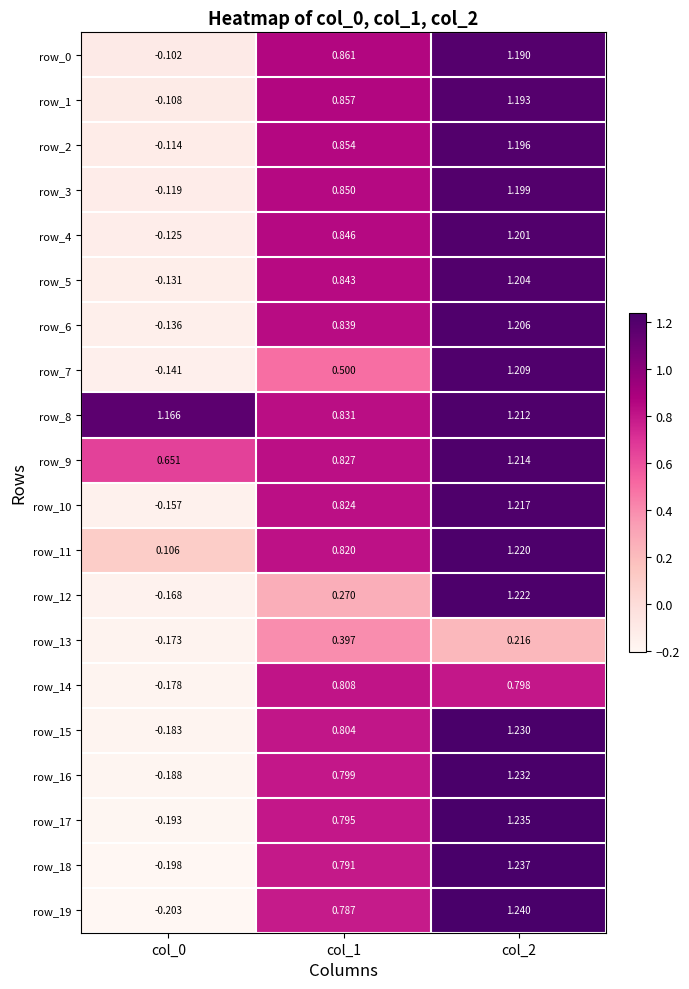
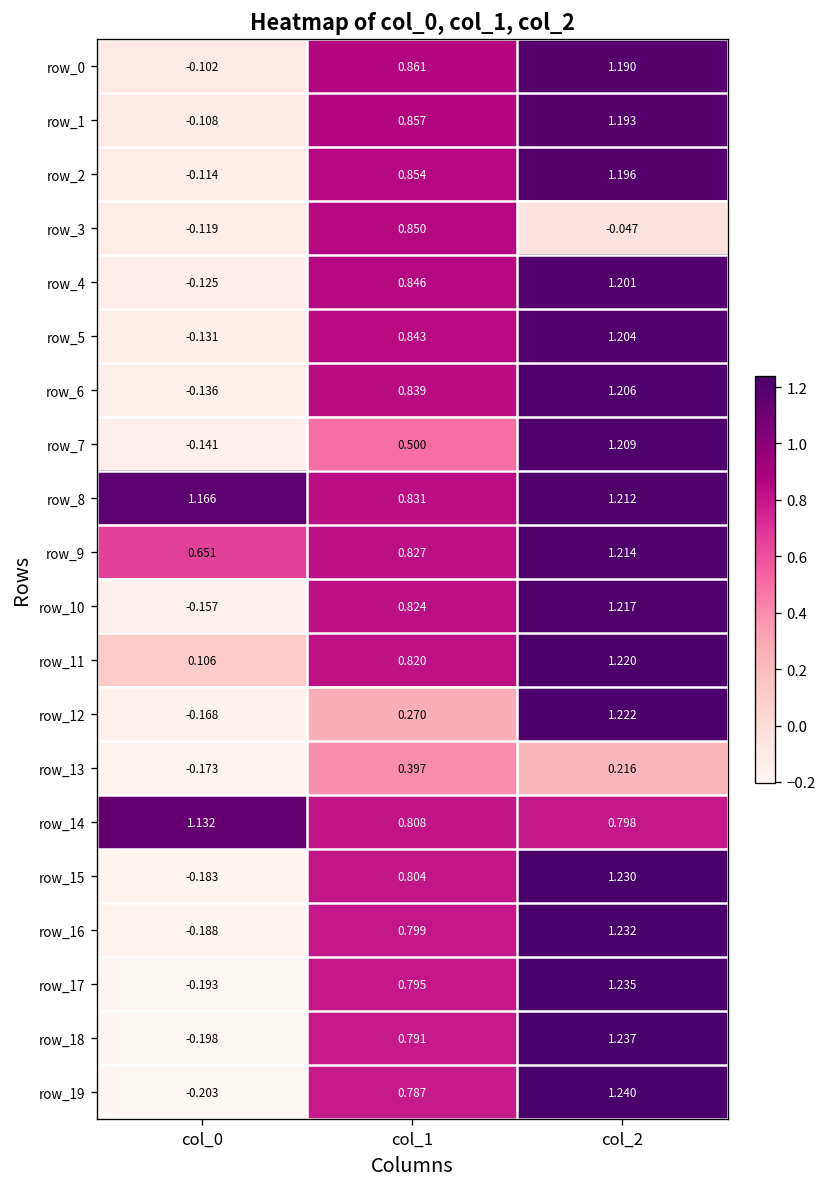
row_3, col_2: 1.199 -> -0.047
row_14, col_0: -0.178 -> 1.132
